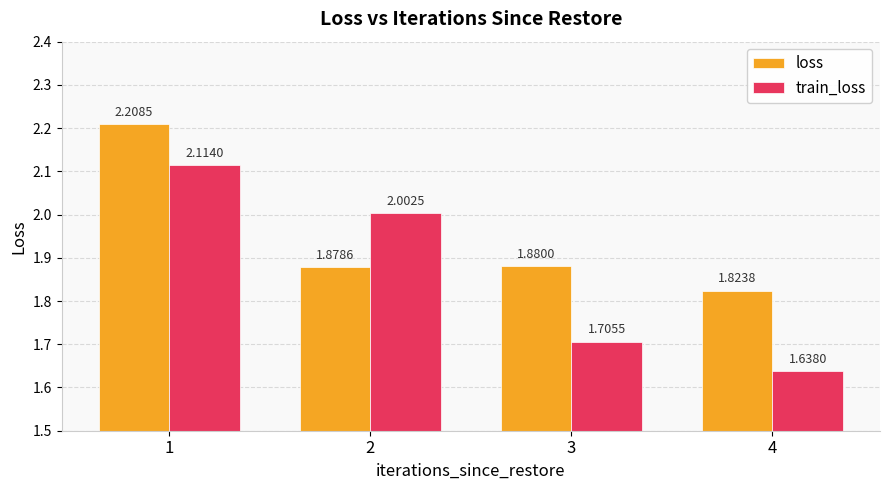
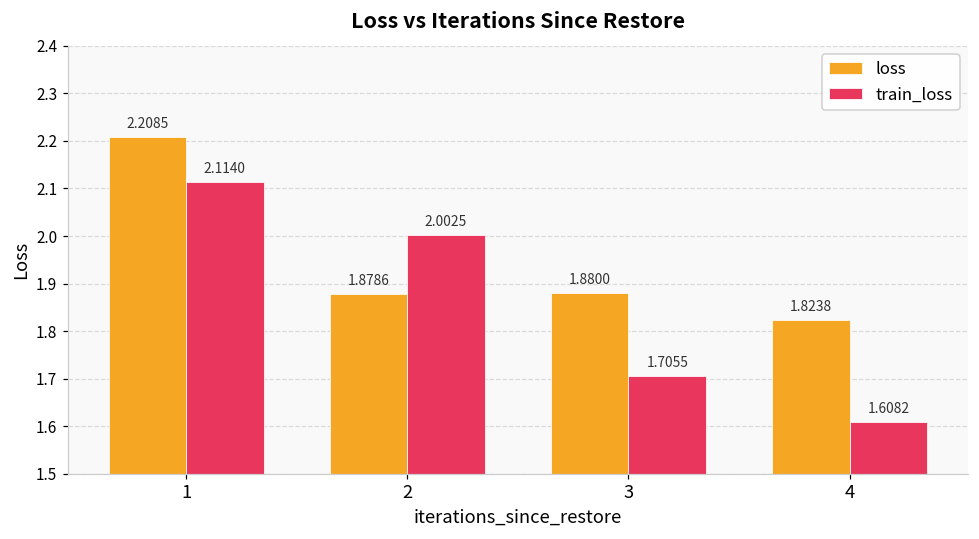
train_loss, 4: 1.6380 -> 1.6082
